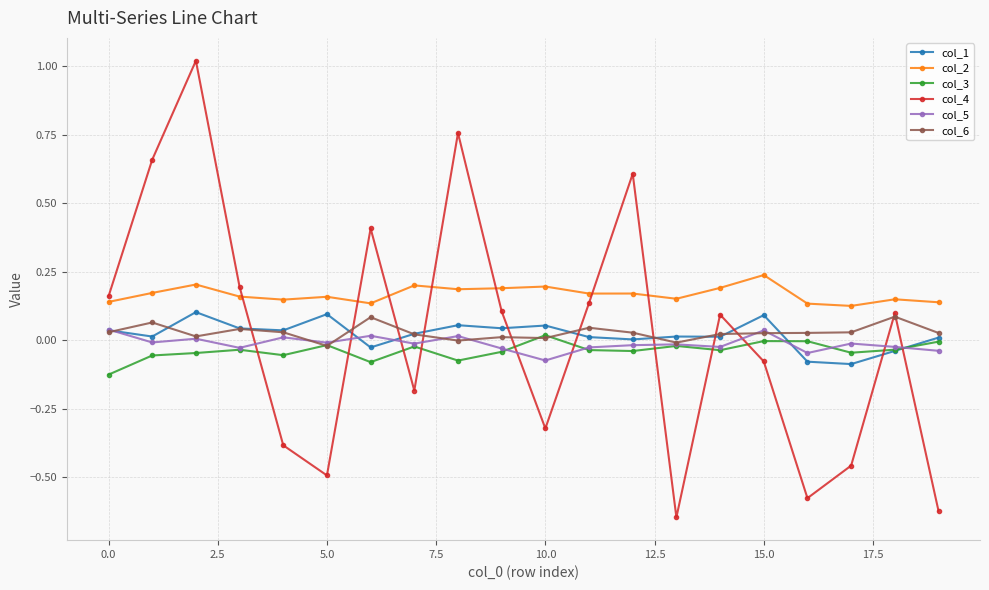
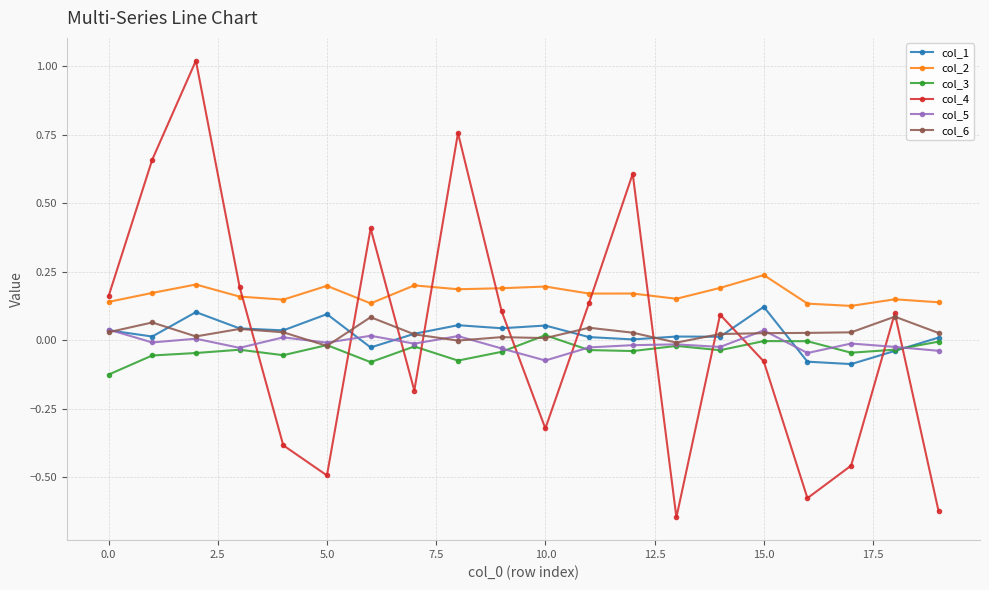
col_2, 5.0: 0.16 -> 0.20
col_1, 15.0: 0.09 -> 0.12
